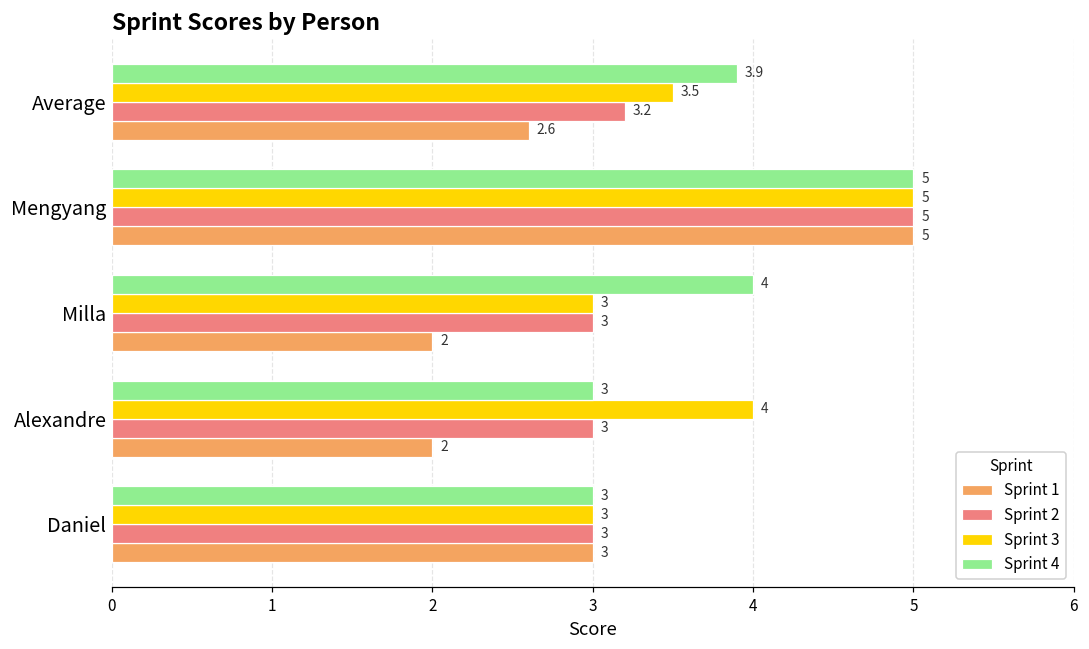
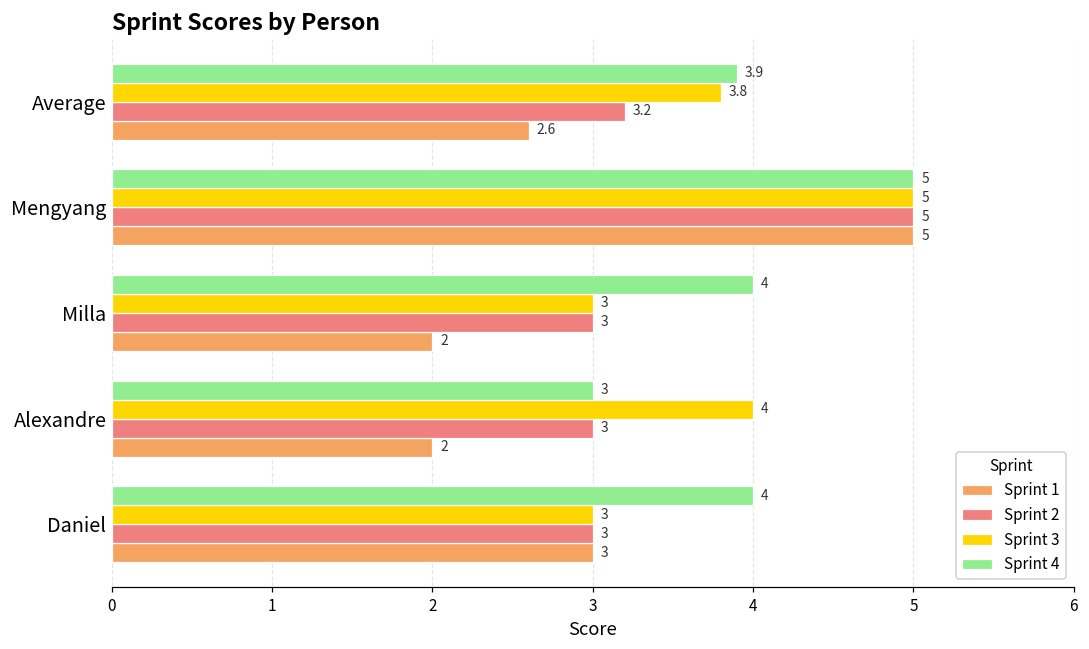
Sprint 3, Average: 3.5 -> 3.8
Sprint 4, Daniel: 3 -> 4
